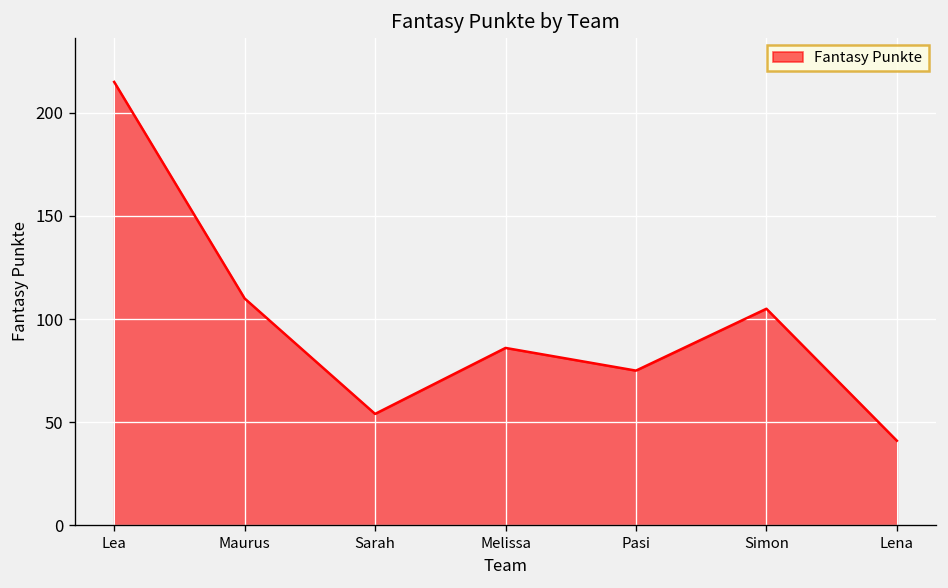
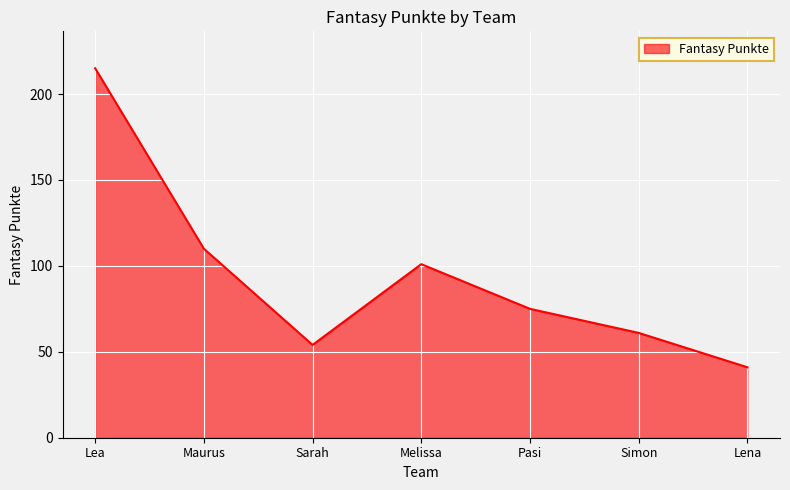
Melissa: 86 -> 101
Simon: 105 -> 61
